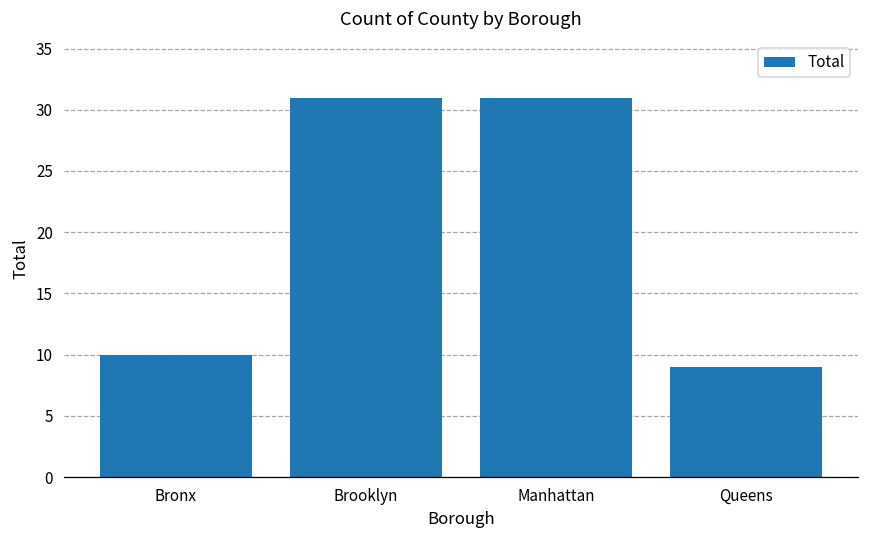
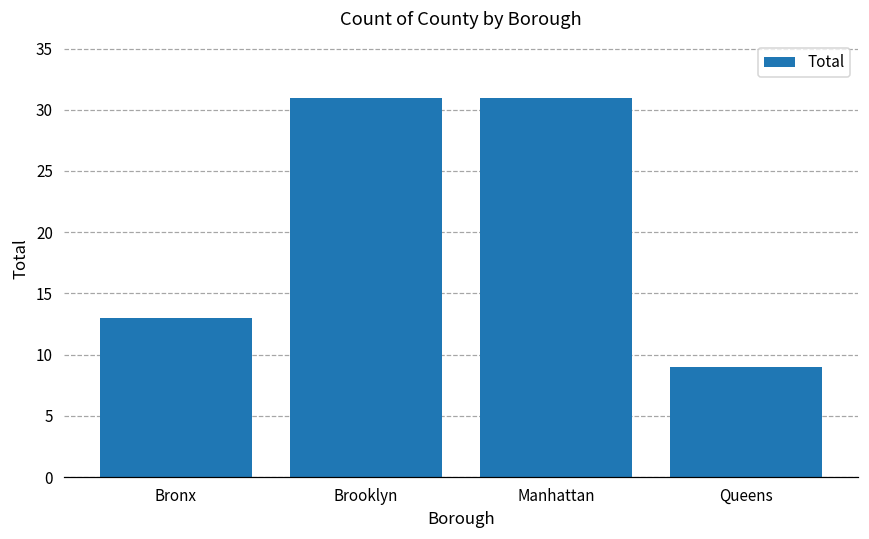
Bronx: 10 -> 13
